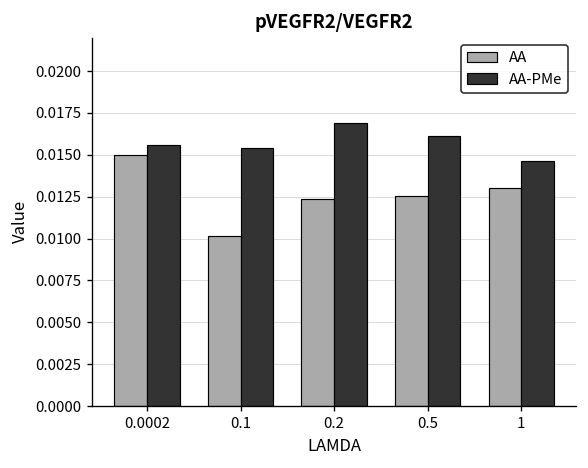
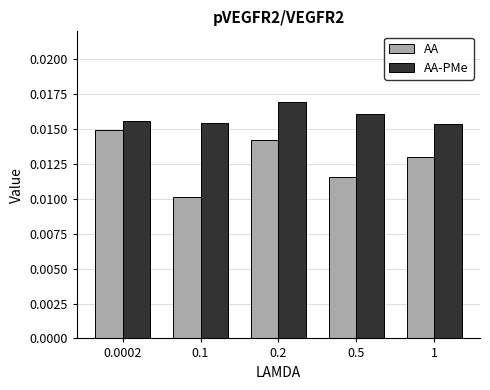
AA, 0.2: 0.0124 -> 0.0142
AA, 0.5: 0.0126 -> 0.0116
AA-PMe, 1: 0.0146 -> 0.0154
